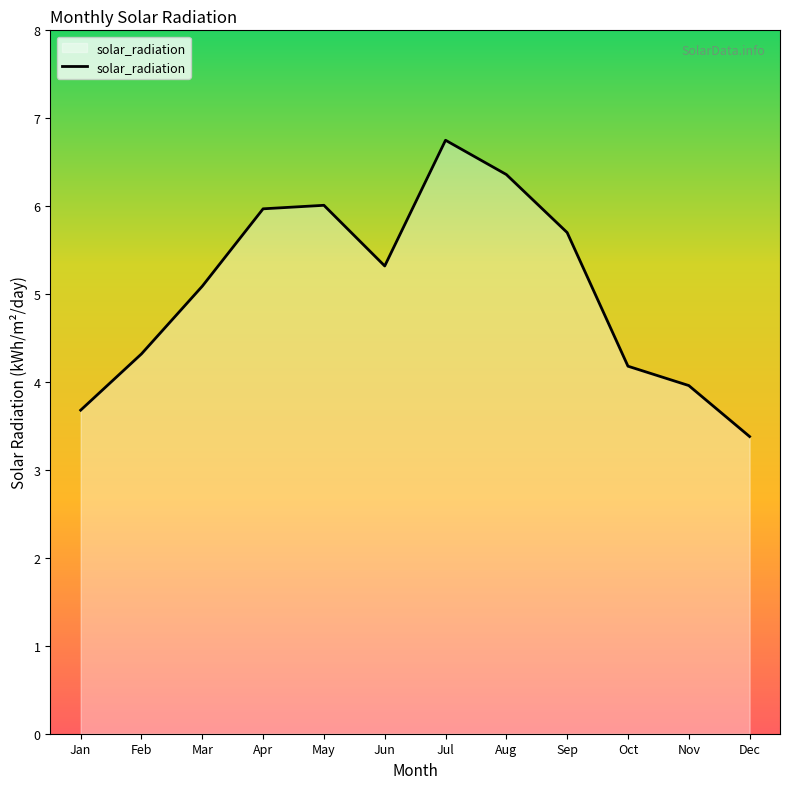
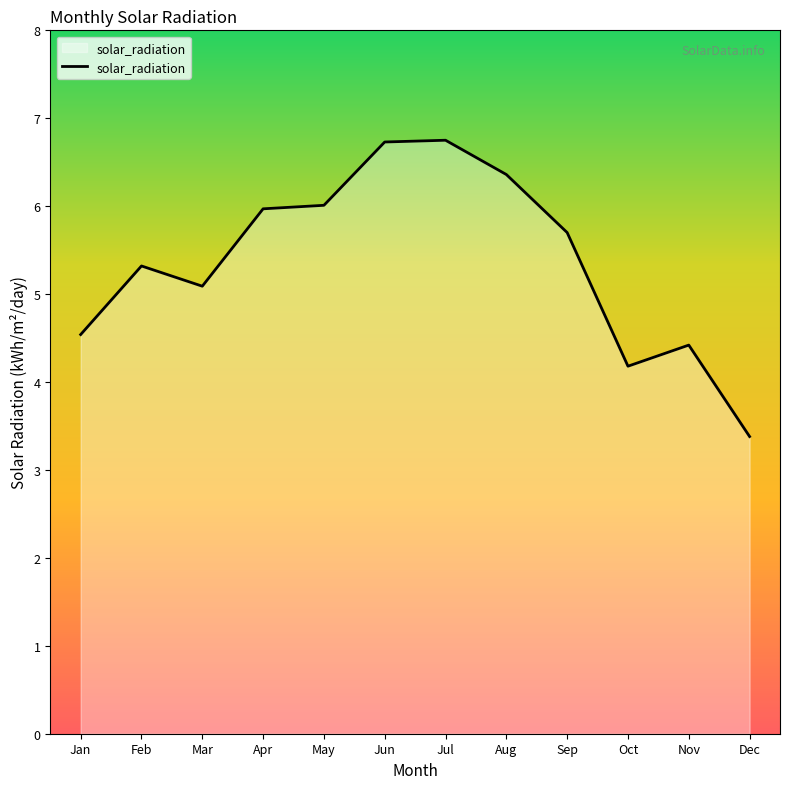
Jan: 3.7 -> 4.5
Feb: 4.3 -> 5.3
Jun: 5.3 -> 6.7
Nov: 4.0 -> 4.4
